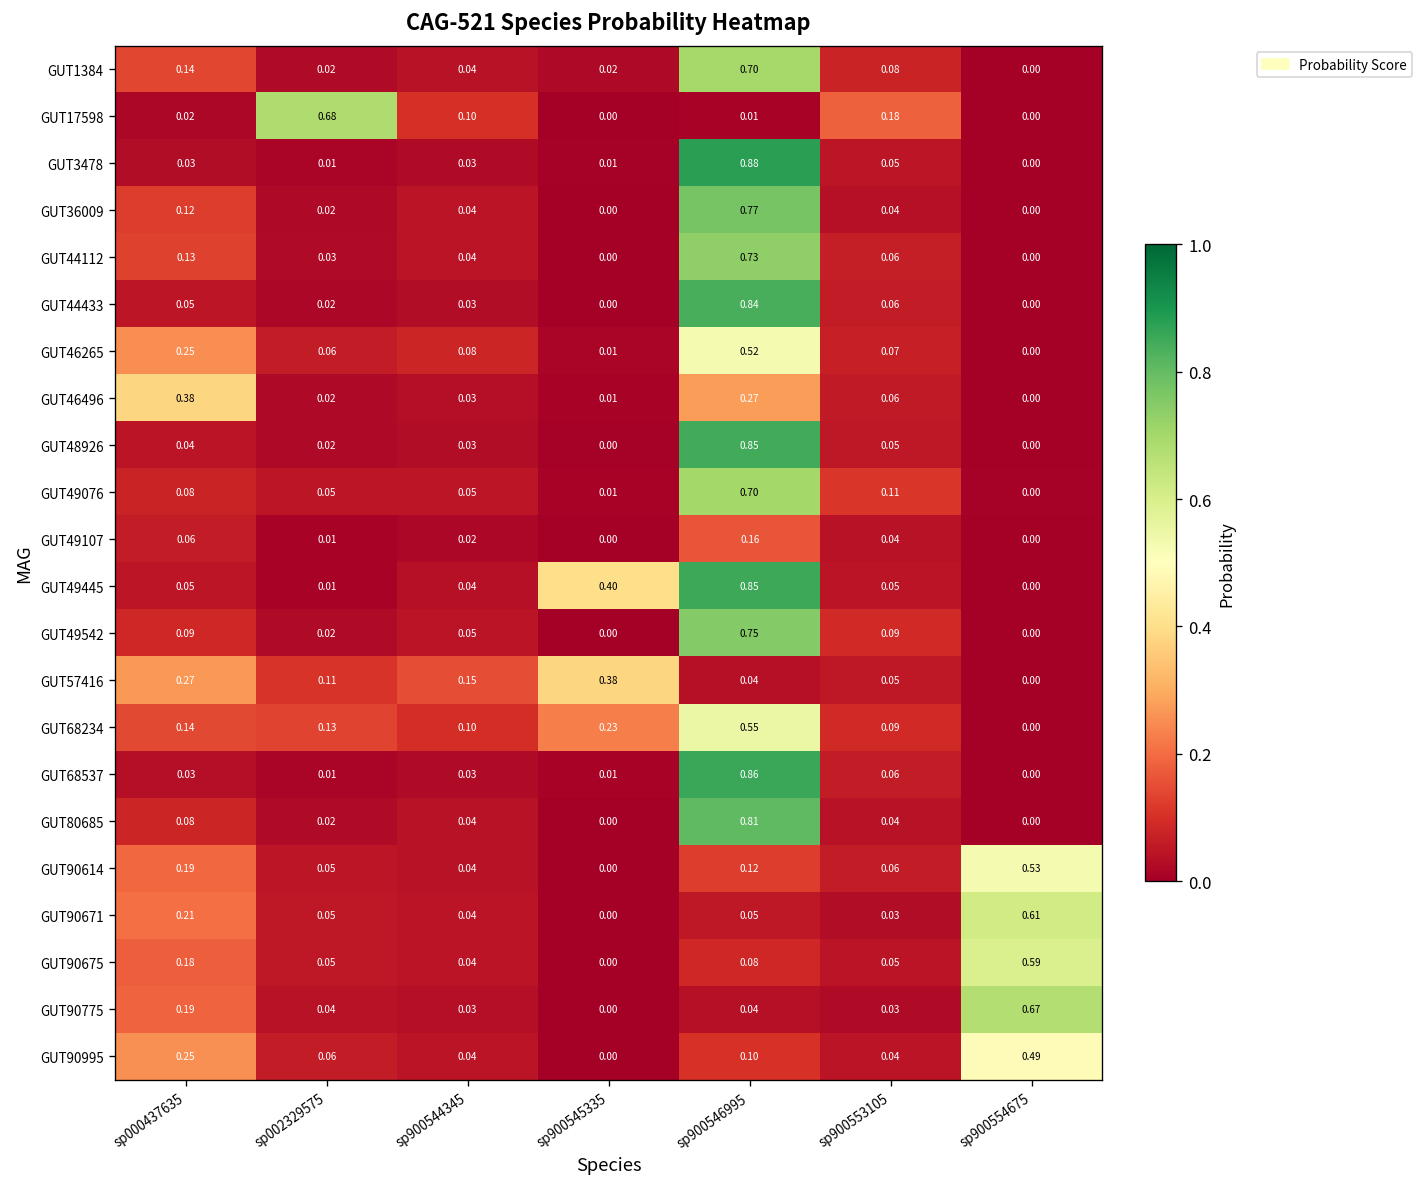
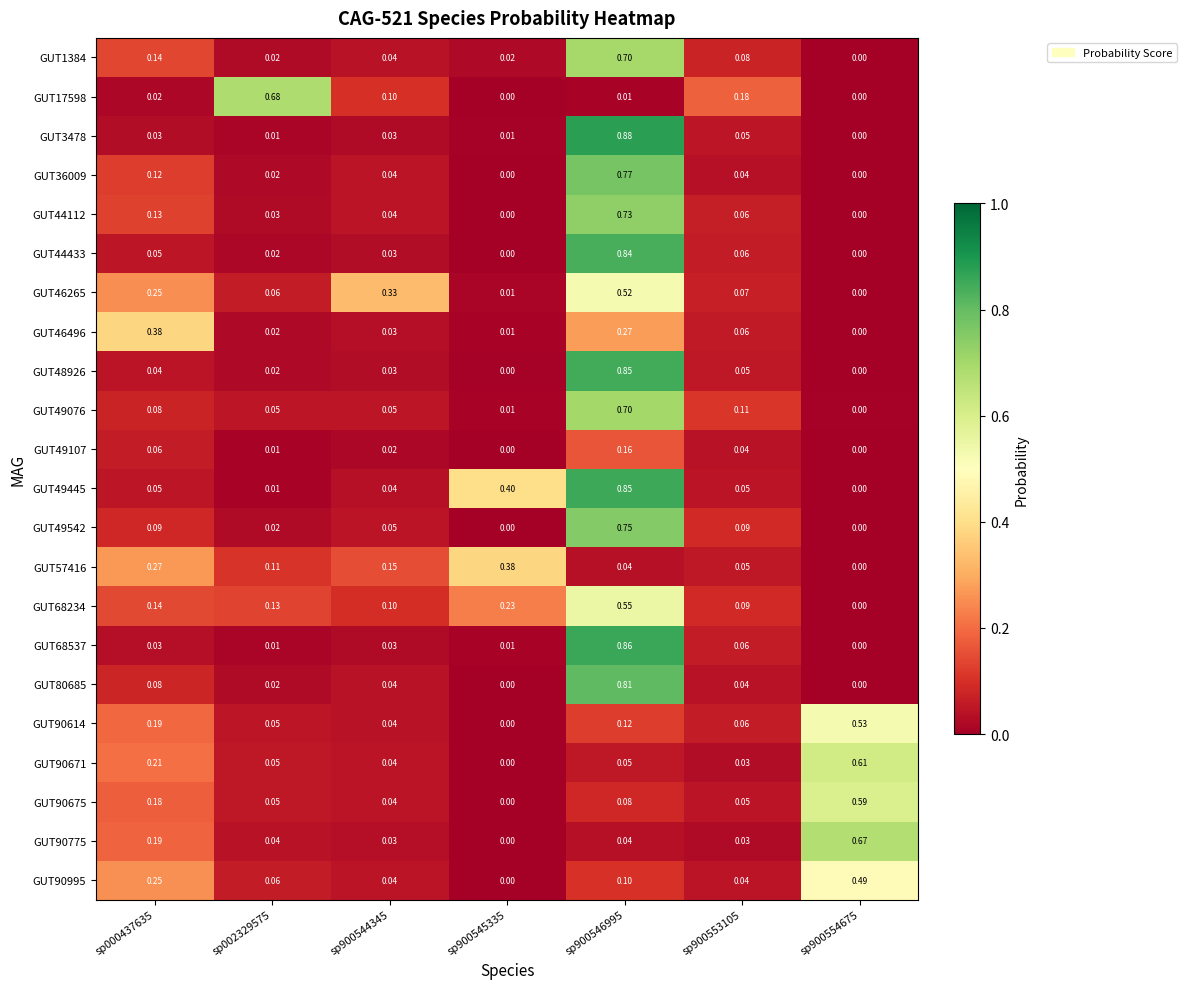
GUT46265, sp900544345: 0.08 -> 0.33
